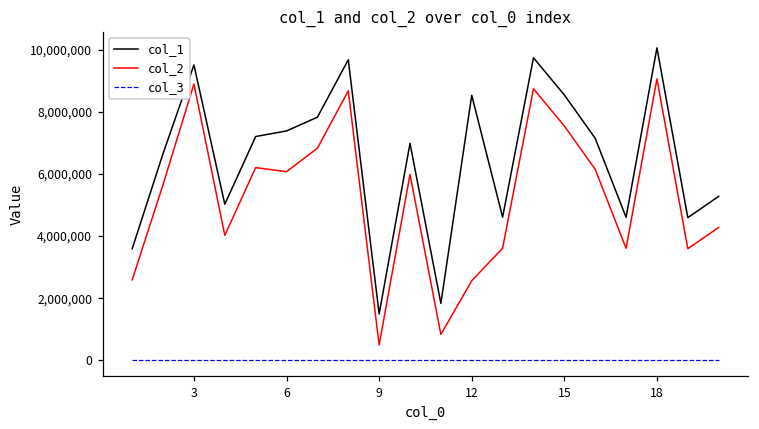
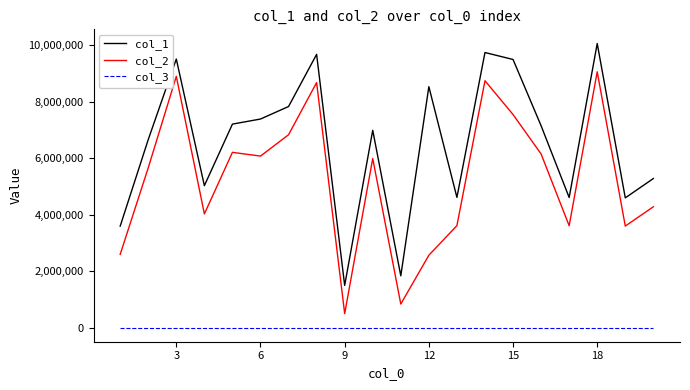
col_1, 15: 8,500,000 -> 9,500,000
